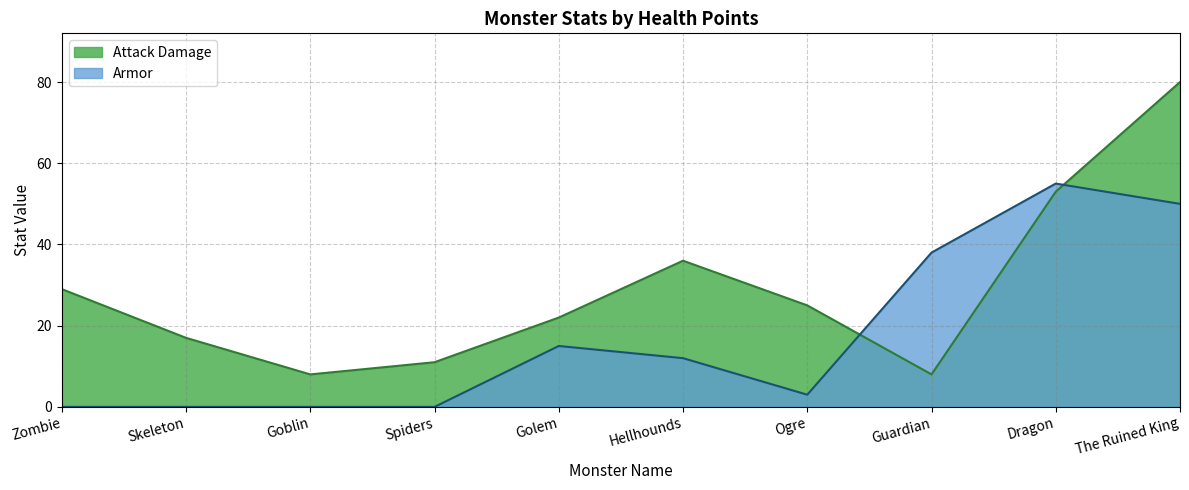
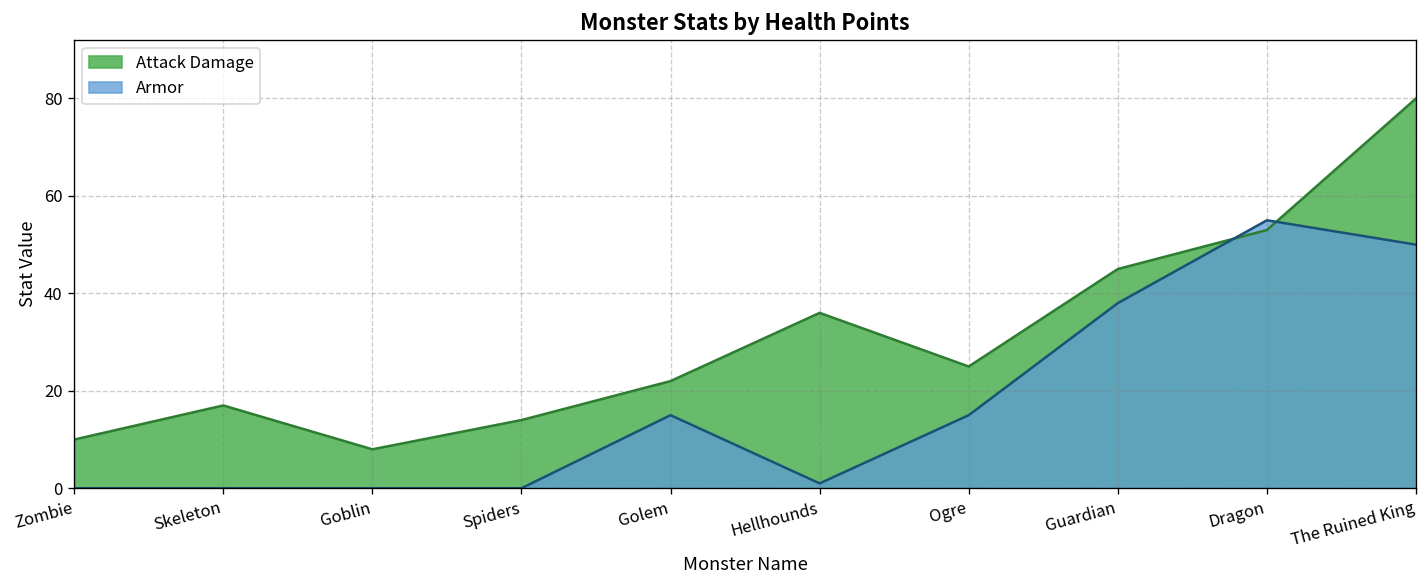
Attack Damage, Zombie: 29 -> 10
Attack Damage, Spiders: 11 -> 14
Armor, Hellhounds: 12 -> 1
Armor, Ogre: 3 -> 15
Attack Damage, Guardian: 8 -> 45
